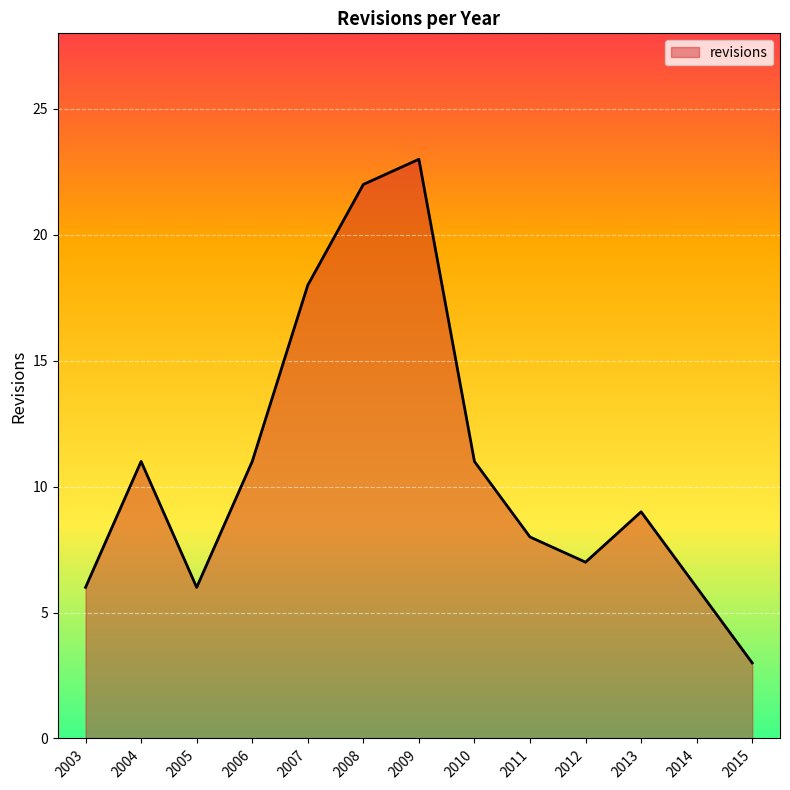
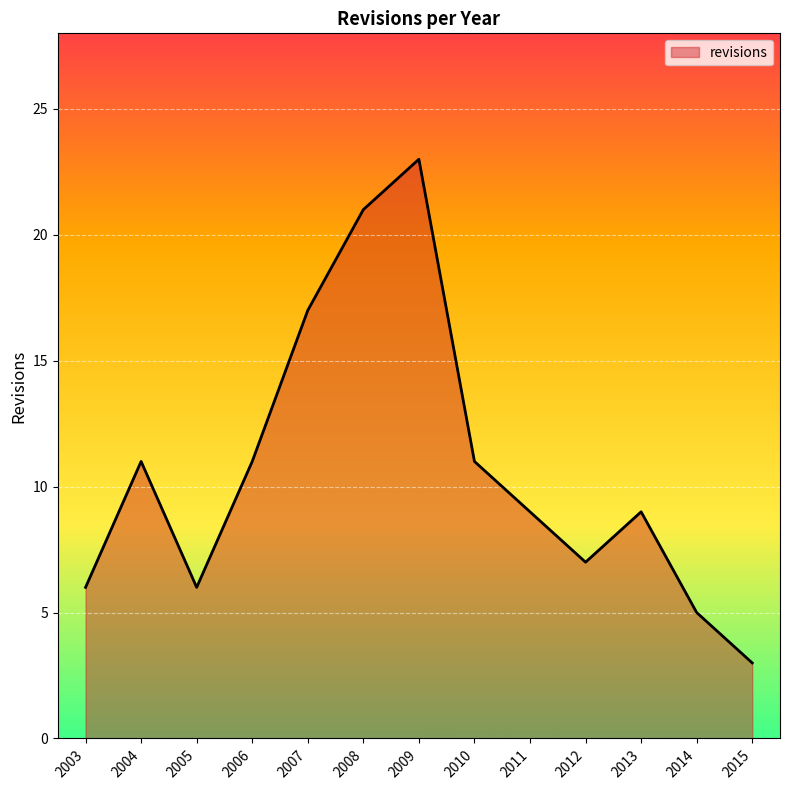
2007: 18 -> 17
2008: 22 -> 21
2011: 8 -> 9
2014: 6 -> 5
